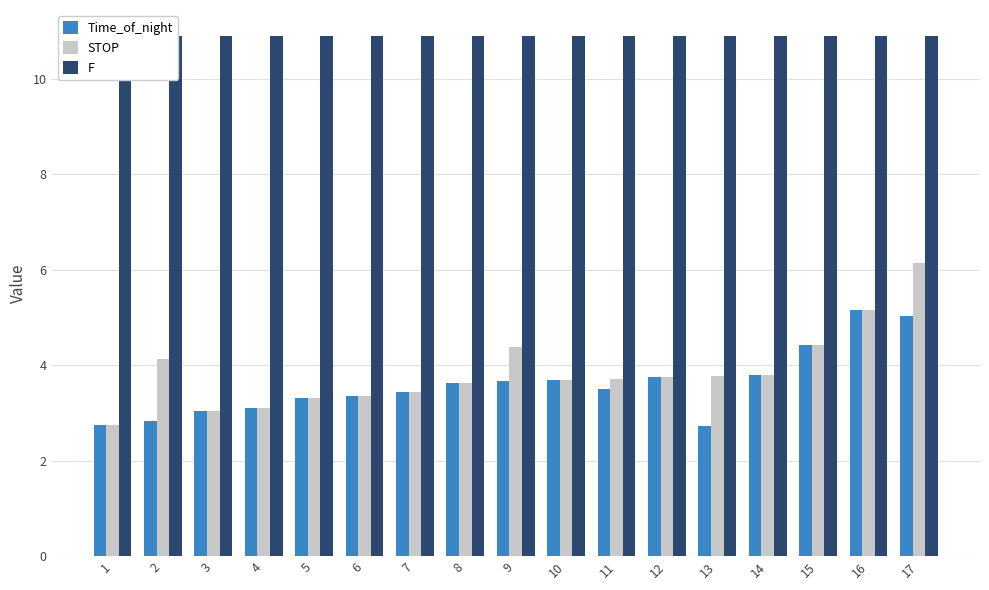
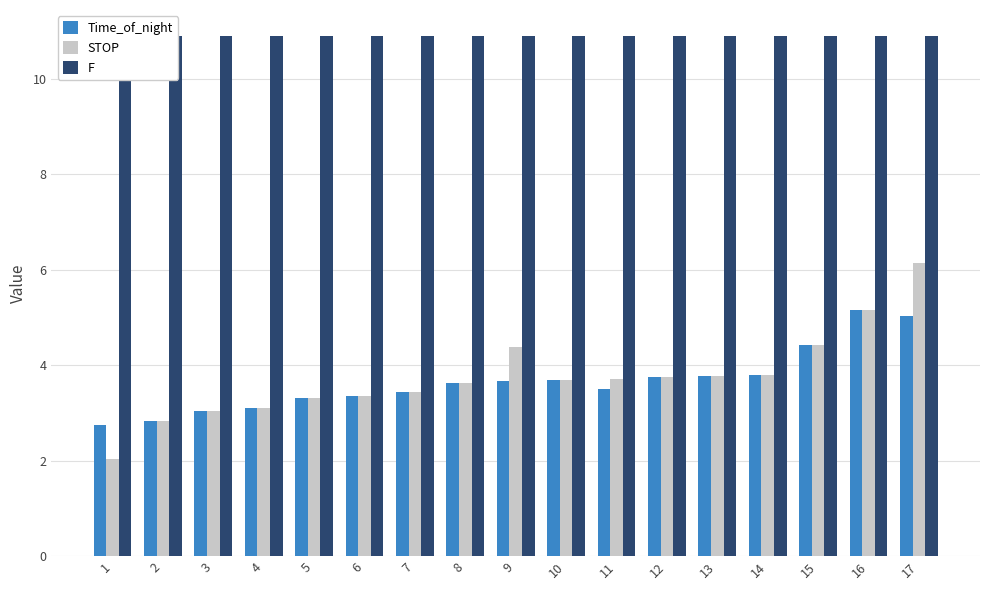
STOP, 1: 2.7 -> 2.0
STOP, 2: 4.1 -> 2.8
Time_of_night, 13: 2.7 -> 3.8
